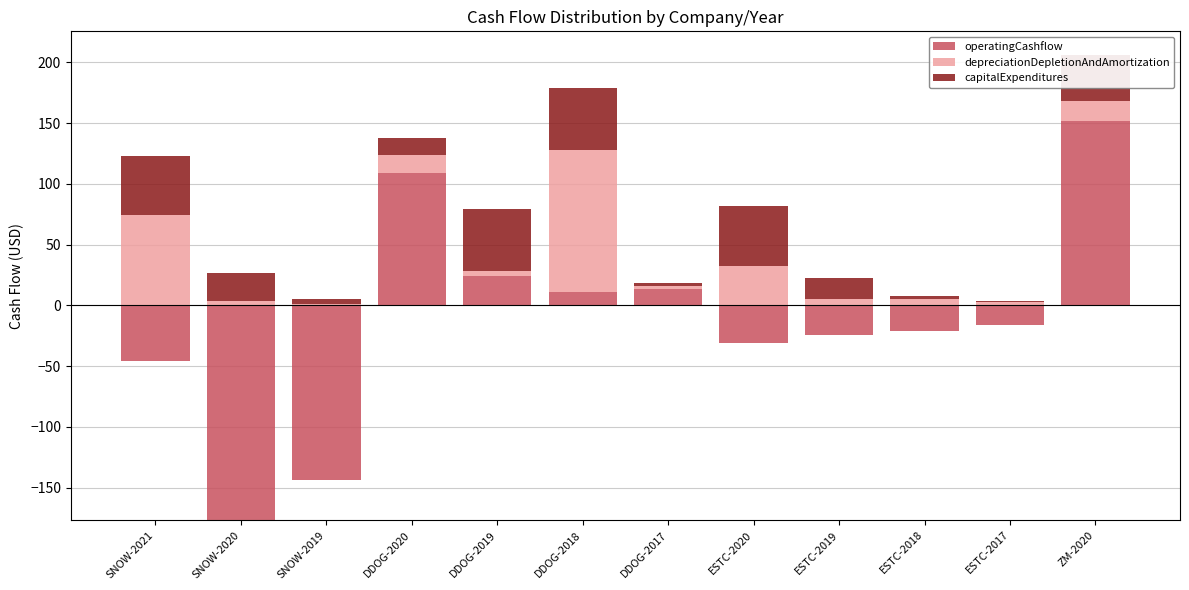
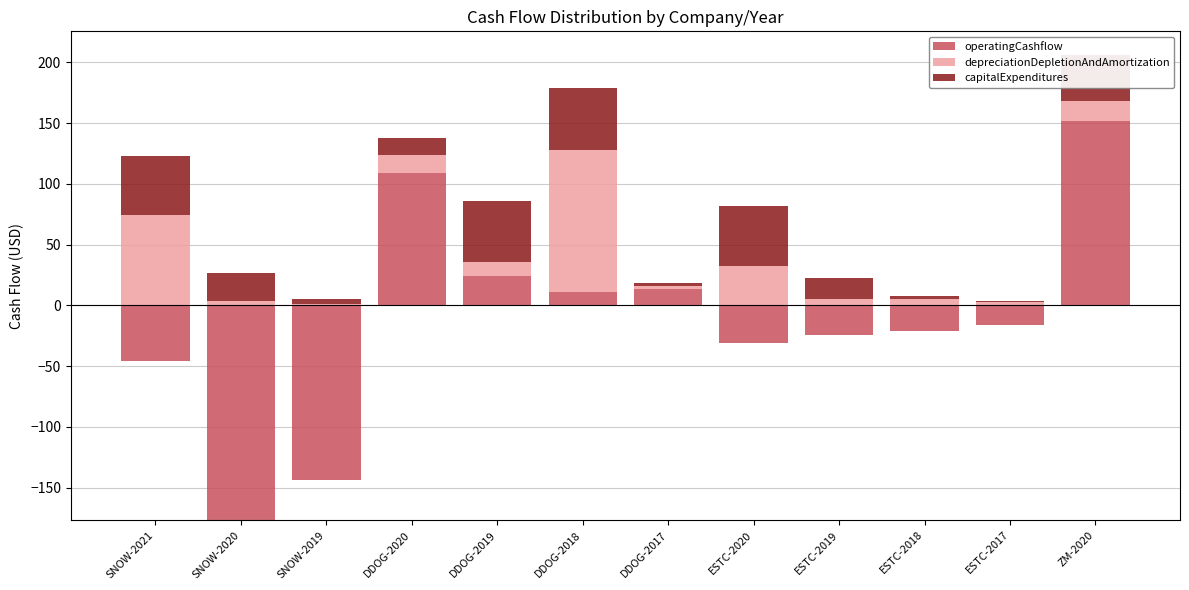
depreciationDepletionAndAmortization, DDOG-2019: 4 -> 12
